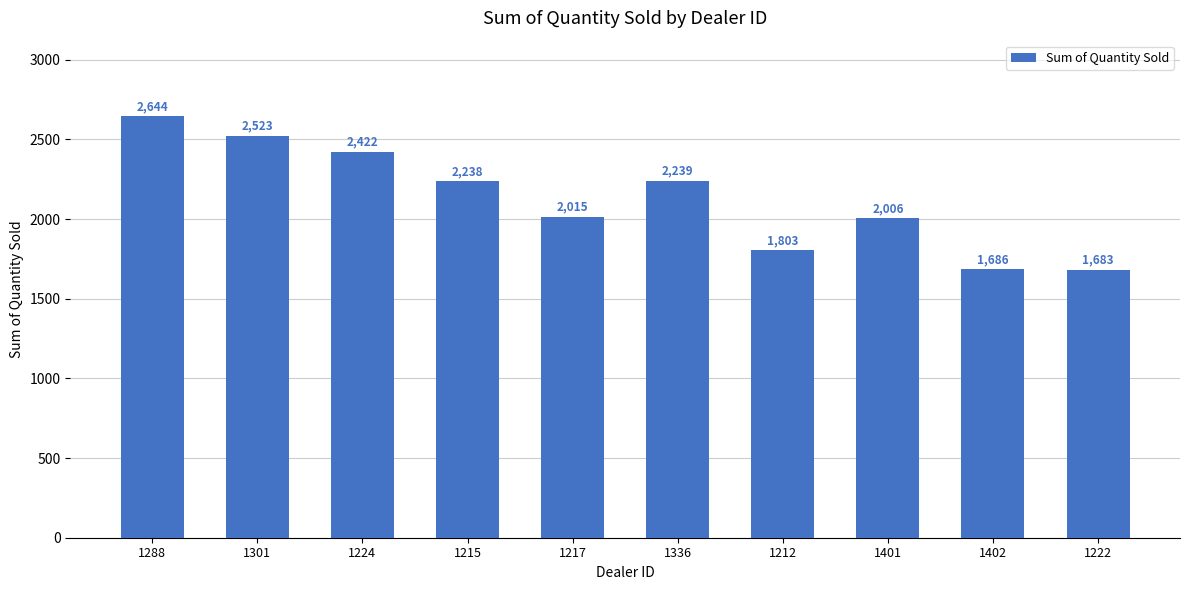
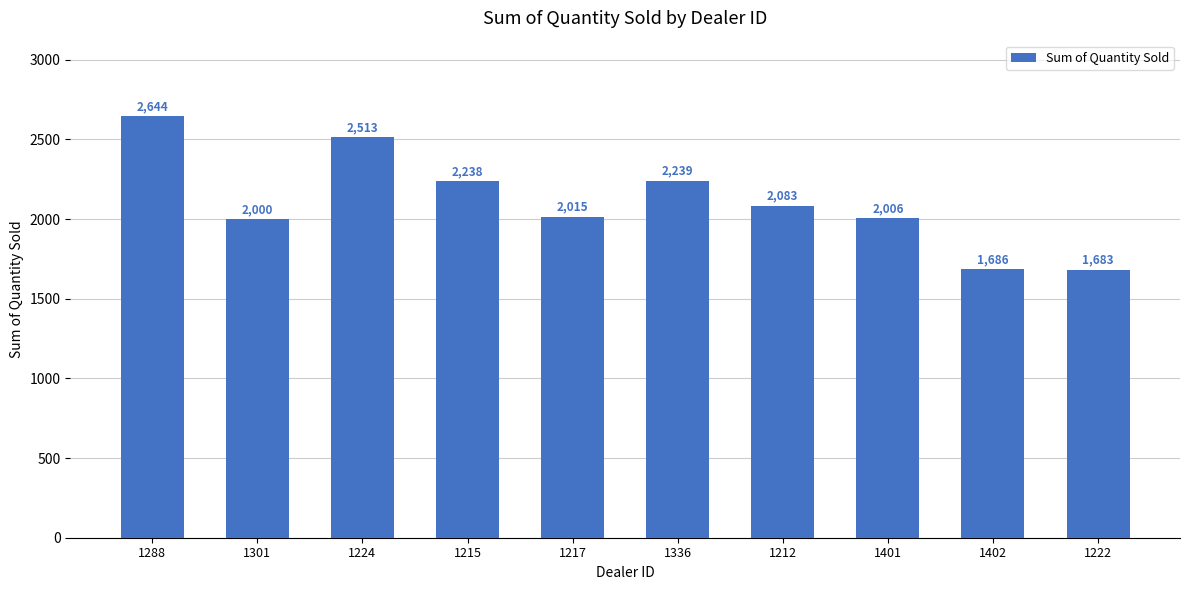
1301: 2,523 -> 2,000
1224: 2,422 -> 2,513
1212: 1,803 -> 2,083
